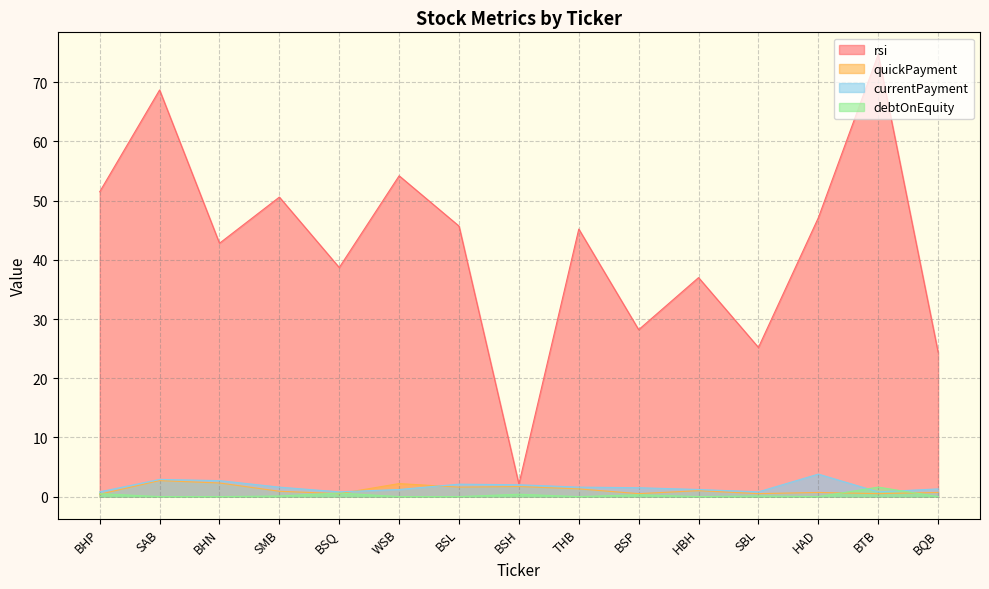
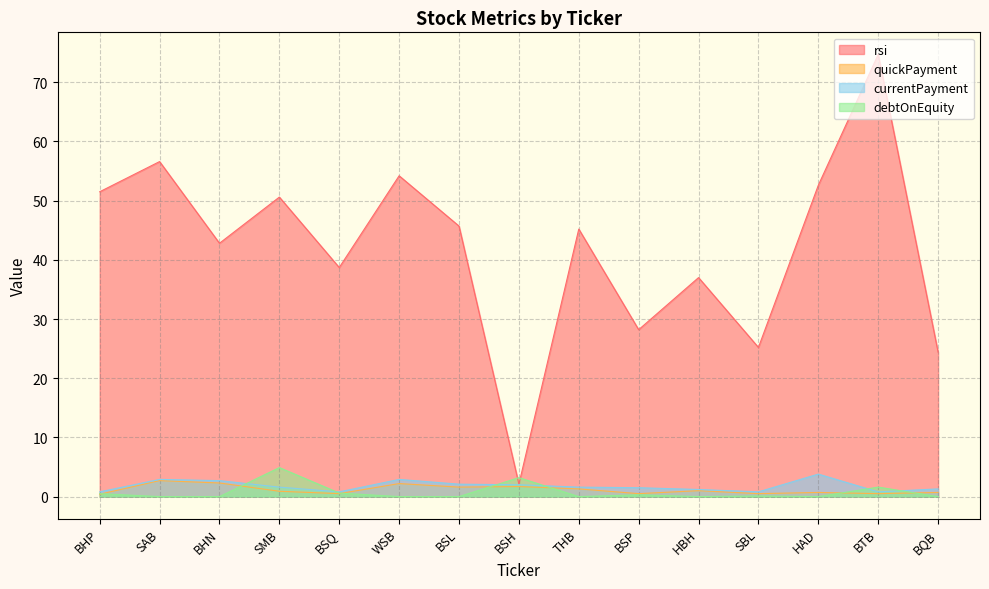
rsi, SAB: 69 -> 57
debtOnEquity, SMB: 0 -> 5
currentPayment, WSB: 1 -> 3
debtOnEquity, BSH: 0 -> 3
rsi, HAD: 47 -> 53
